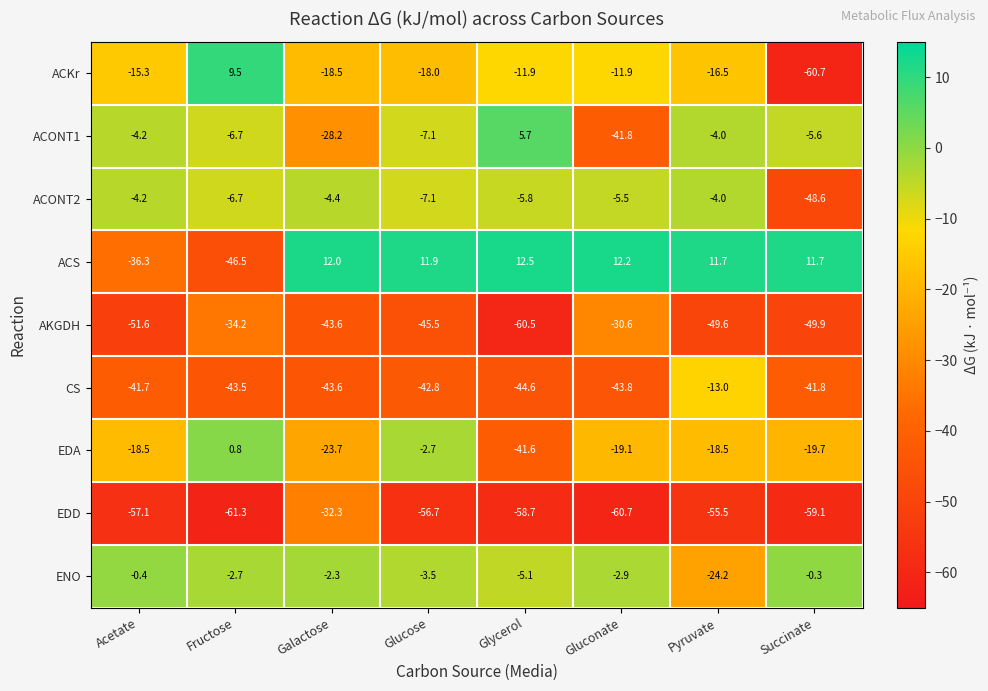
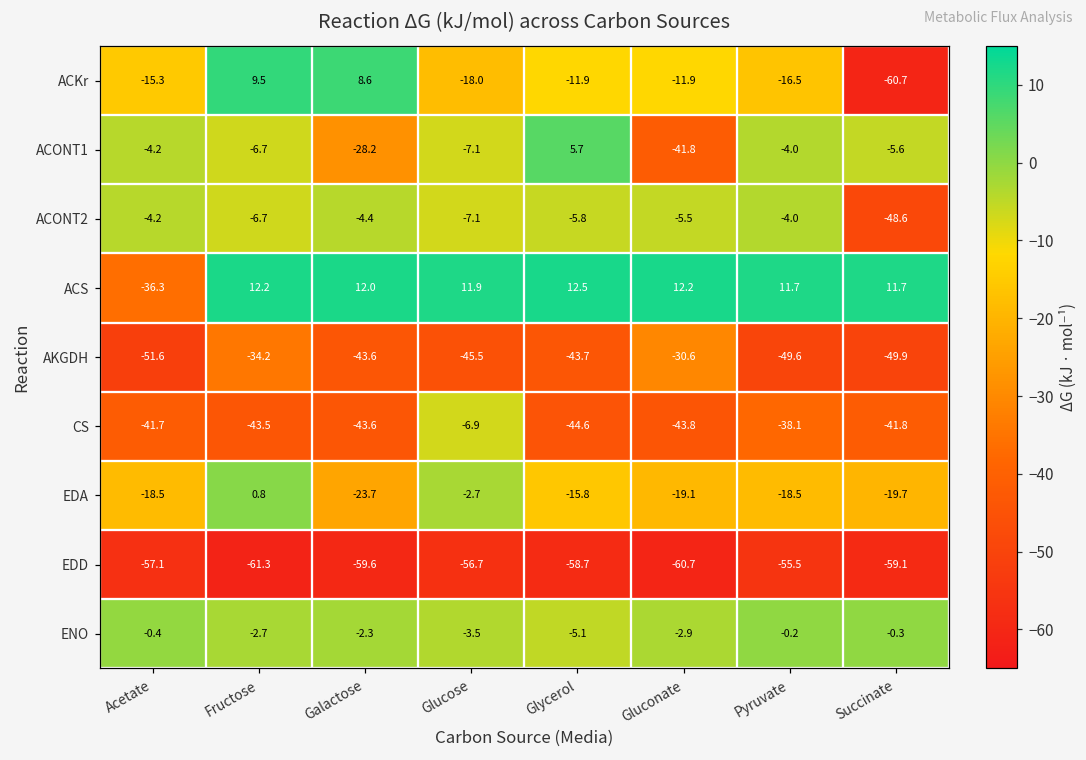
ACKr, Galactose: -18.5 -> 8.6
ACS, Fructose: -46.5 -> 12.2
AKGDH, Glycerol: -60.5 -> -43.7
CS, Glucose: -42.8 -> -6.9
CS, Pyruvate: -13.0 -> -38.1
EDA, Glycerol: -41.6 -> -15.8
EDD, Galactose: -32.3 -> -59.6
ENO, Pyruvate: -24.2 -> -0.2
